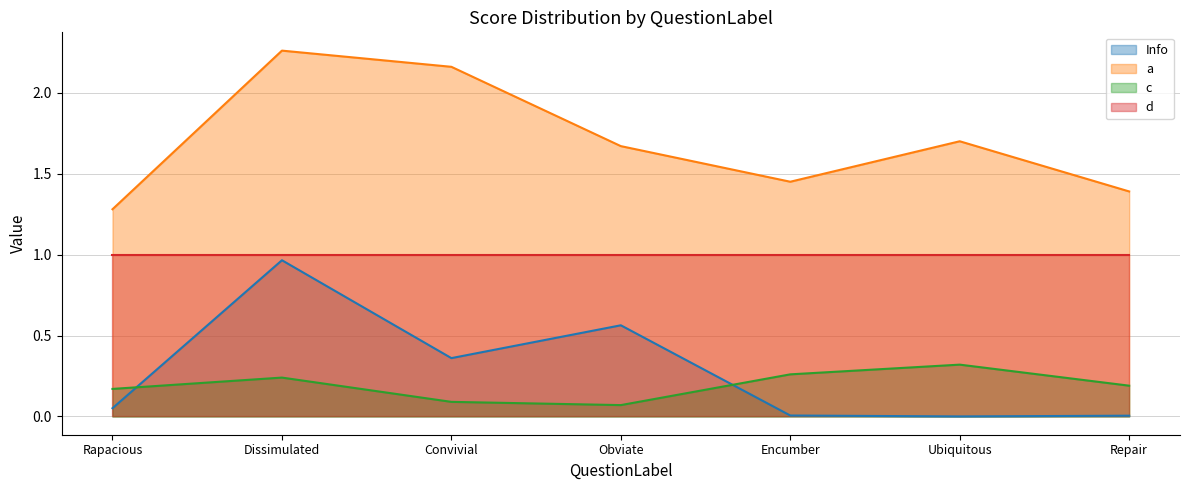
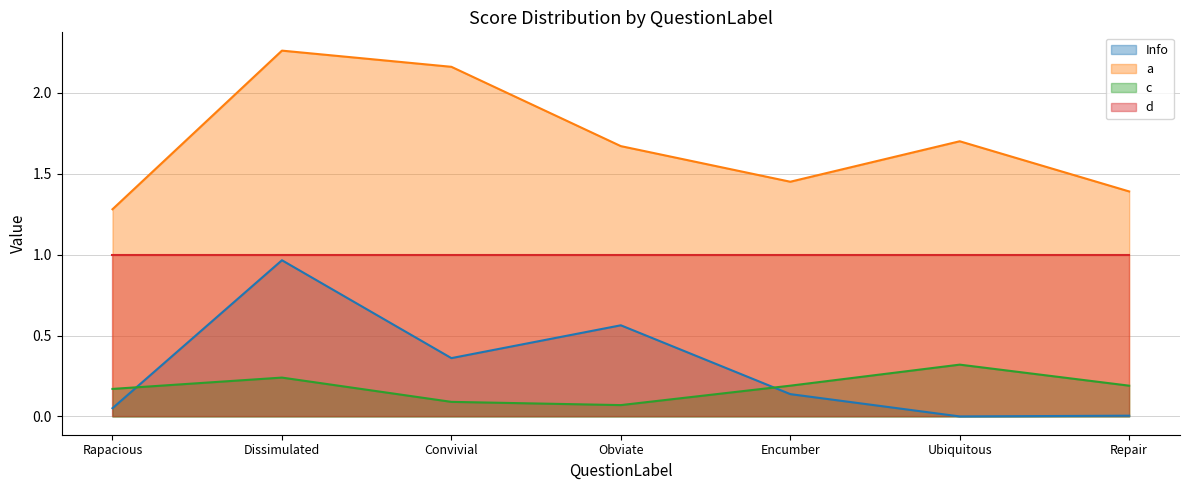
Info, Encumber: 0.01 -> 0.14
c, Encumber: 0.26 -> 0.19
